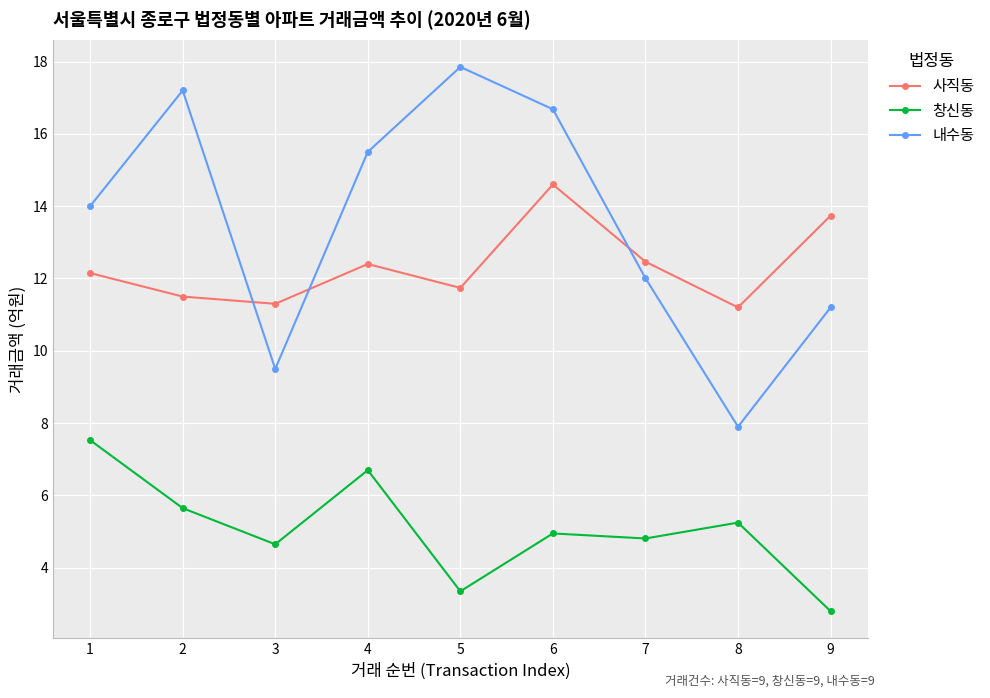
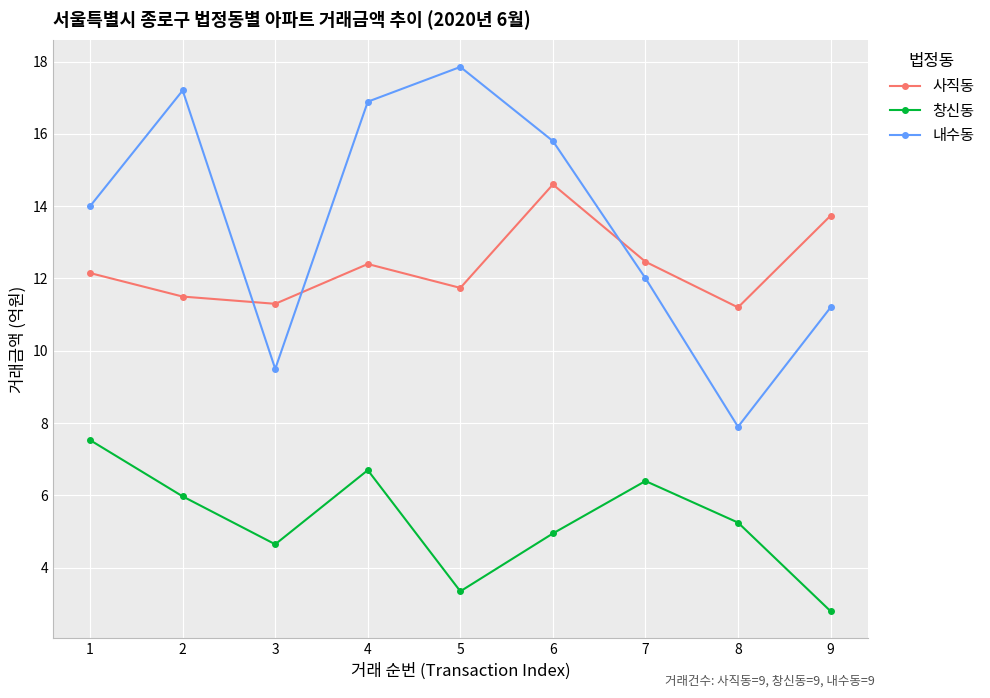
창신동, 2: 5.7 -> 6.0
내수동, 4: 15.5 -> 16.9
내수동, 6: 16.7 -> 15.8
창신동, 7: 4.8 -> 6.4
